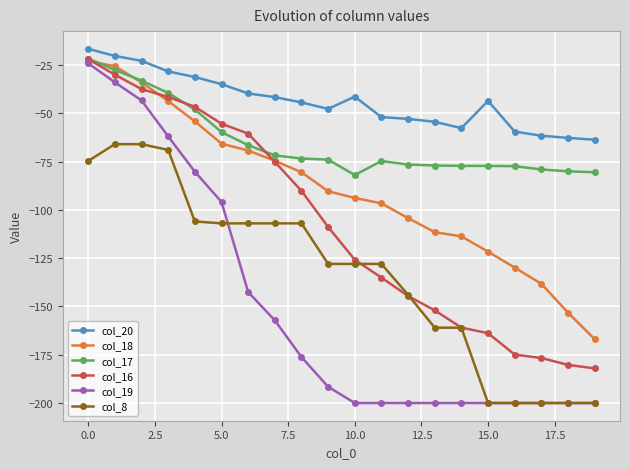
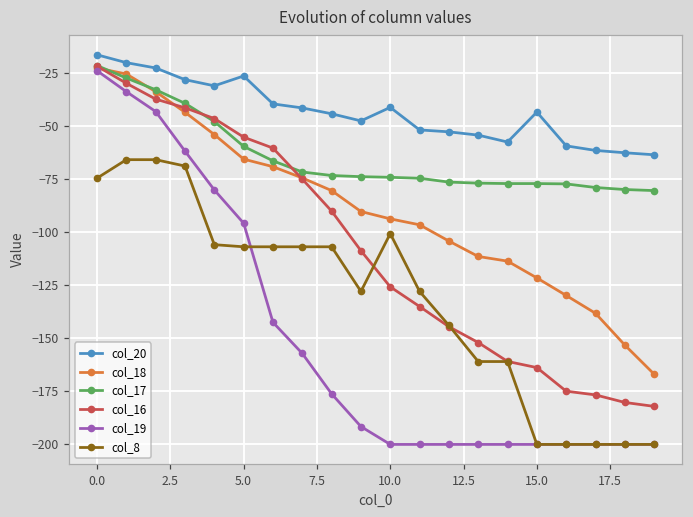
col_20, 5.0: -35 -> -27
col_17, 10.0: -82 -> -74
col_8, 10.0: -128 -> -101
